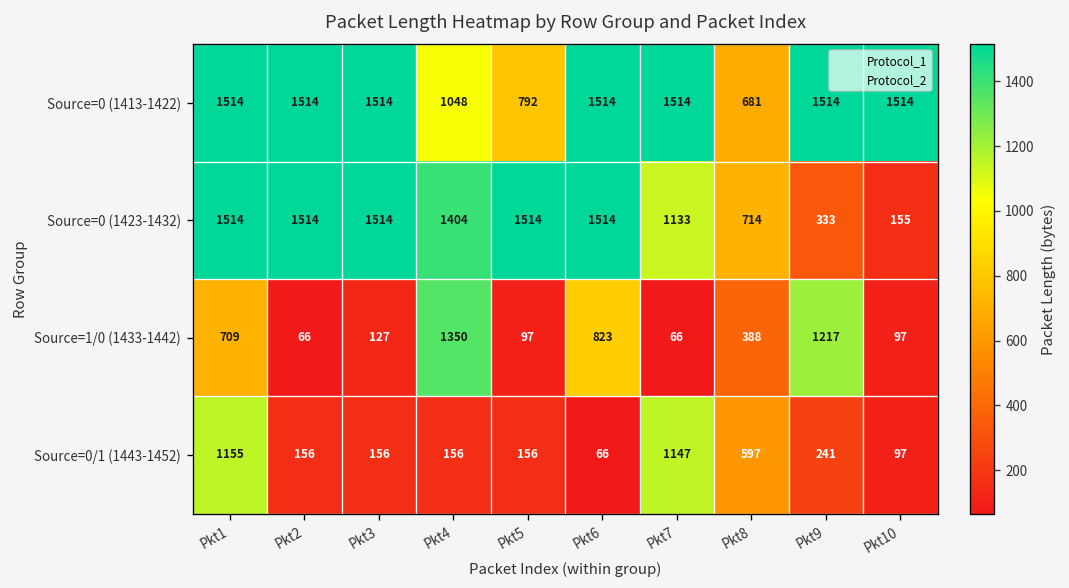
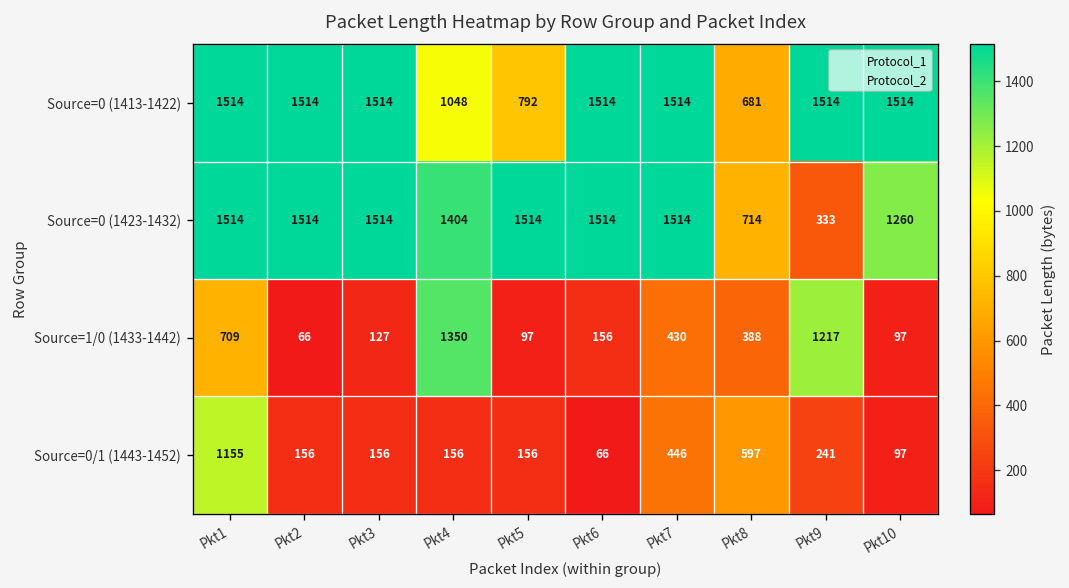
Source=0 (1423-1432), Pkt7: 1133 -> 1514
Source=0 (1423-1432), Pkt10: 155 -> 1260
Source=1/0 (1433-1442), Pkt6: 823 -> 156
Source=1/0 (1433-1442), Pkt7: 66 -> 430
Source=0/1 (1443-1452), Pkt7: 1147 -> 446
